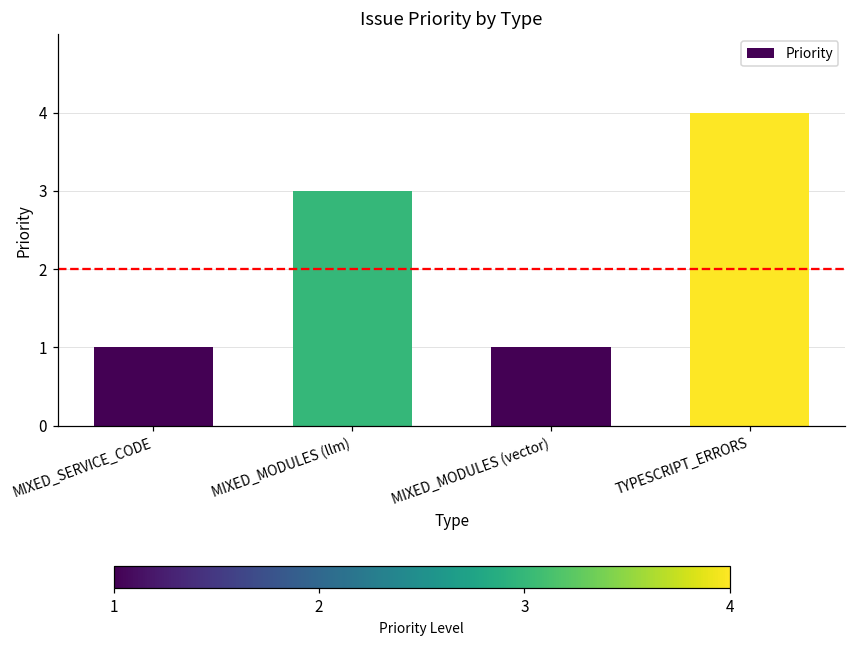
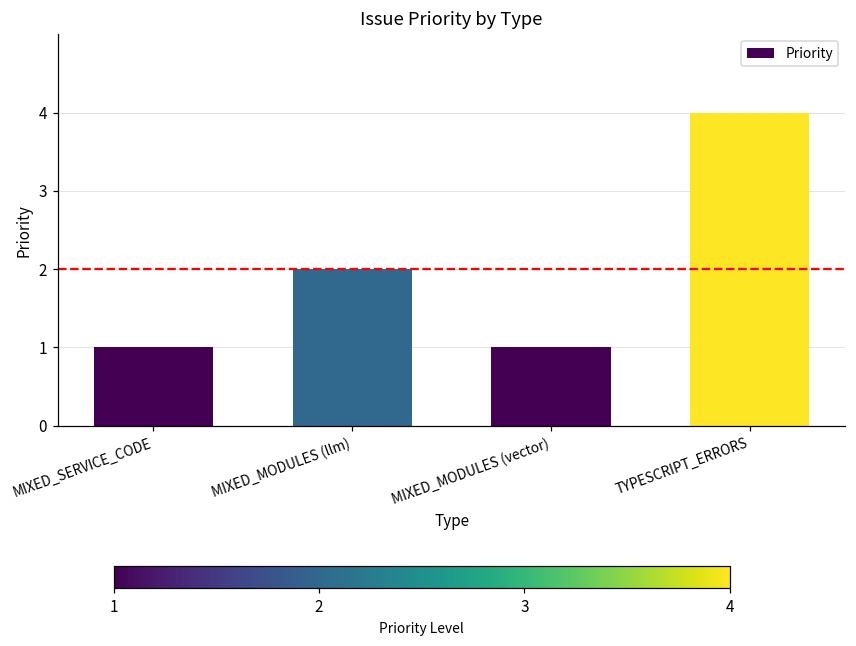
MIXED_MODULES (llm): 3 -> 2
